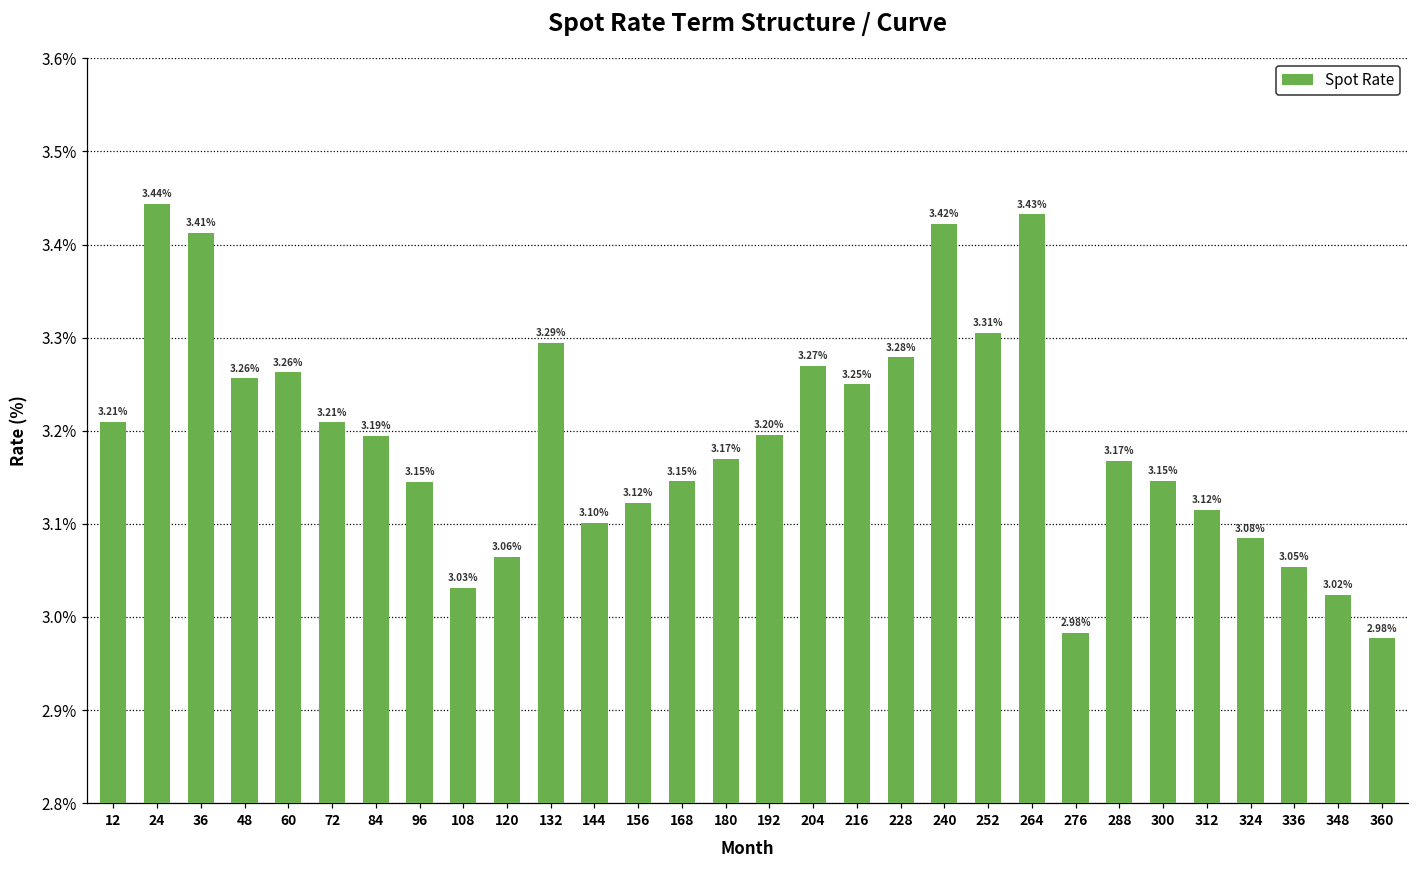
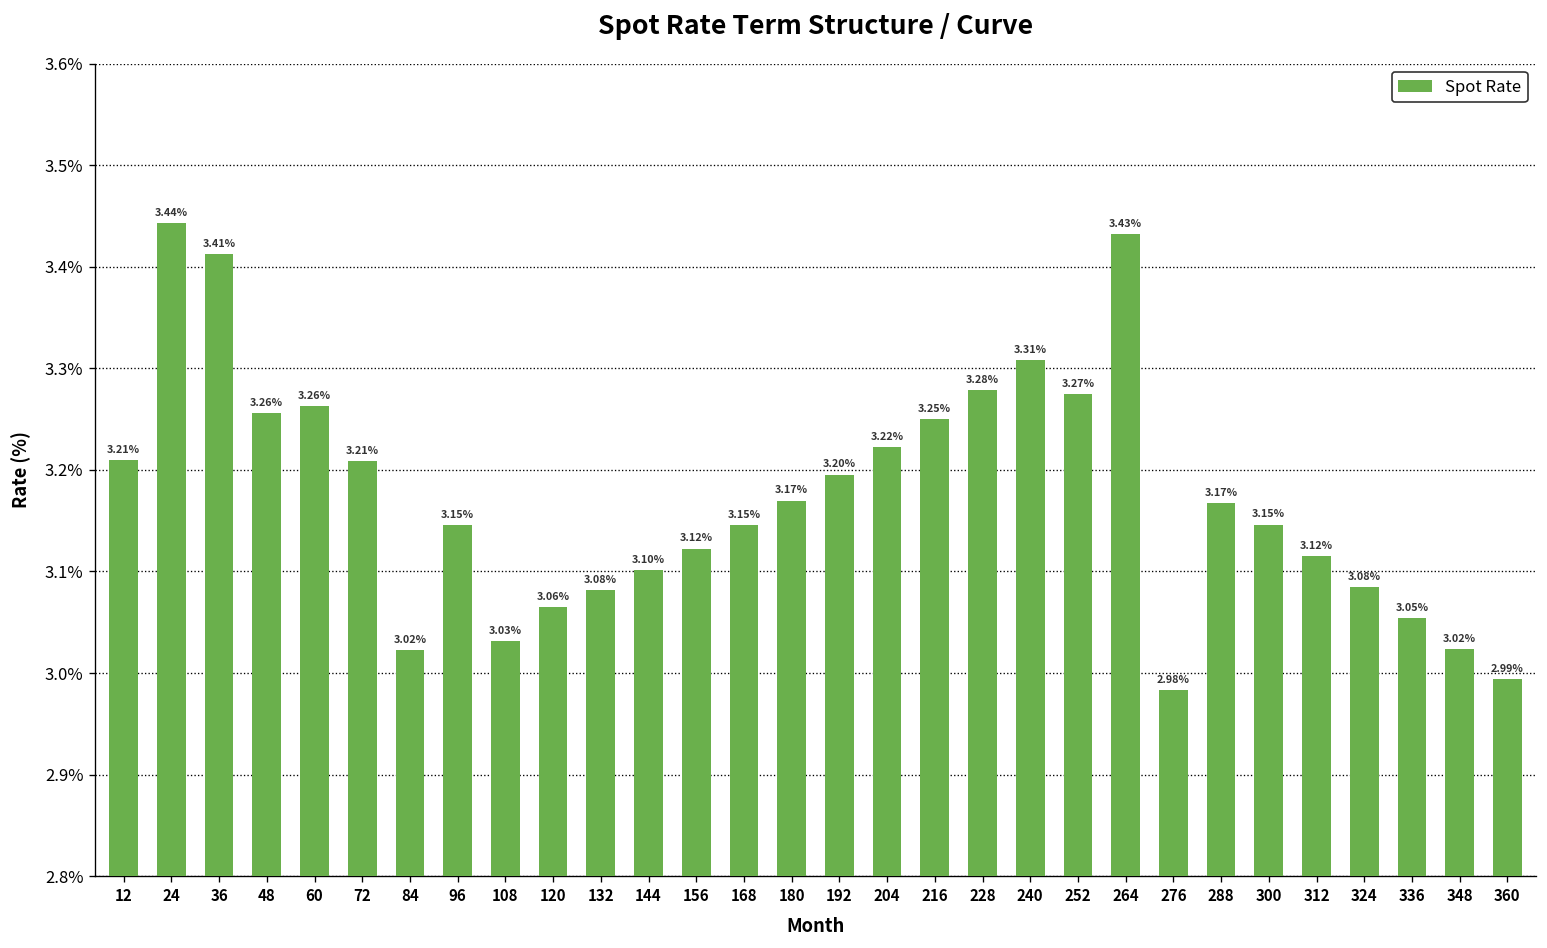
84: 3.19% -> 3.02%
132: 3.29% -> 3.08%
204: 3.27% -> 3.22%
240: 3.42% -> 3.31%
252: 3.31% -> 3.27%
360: 2.98% -> 2.99%
